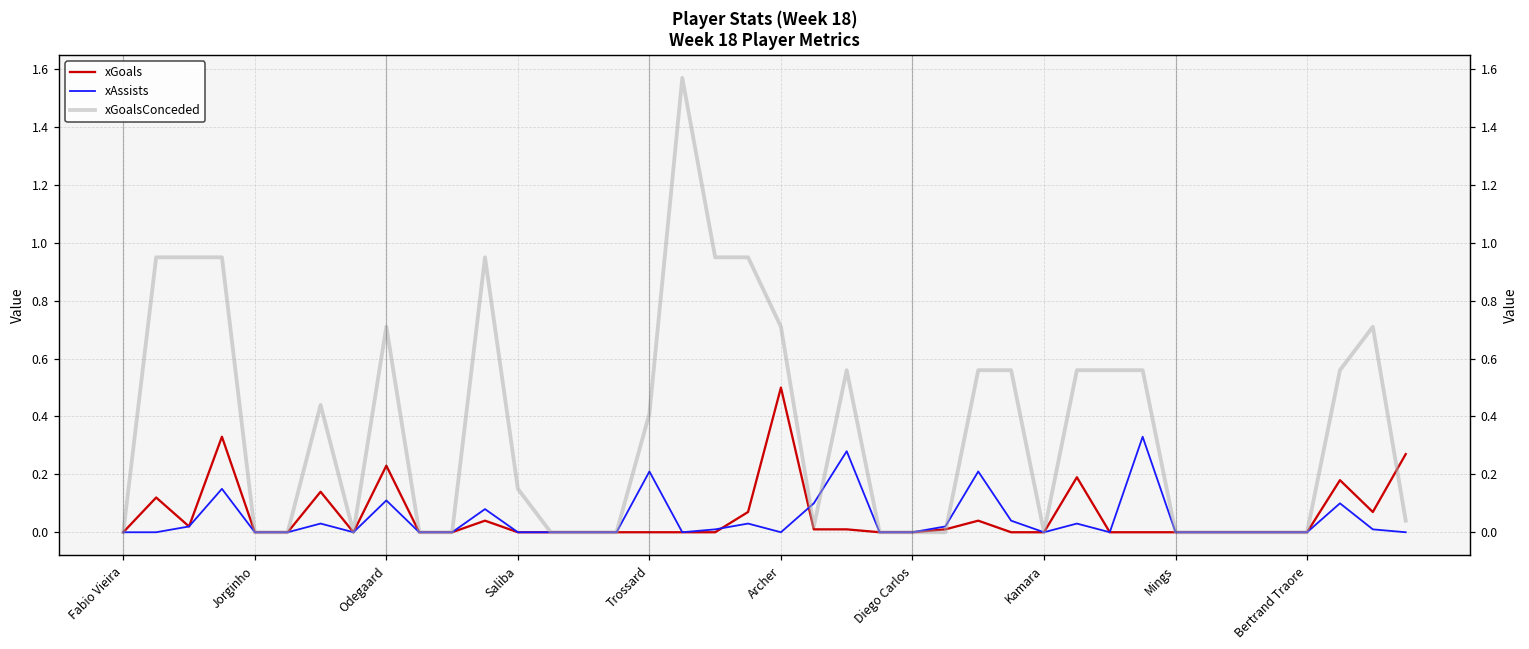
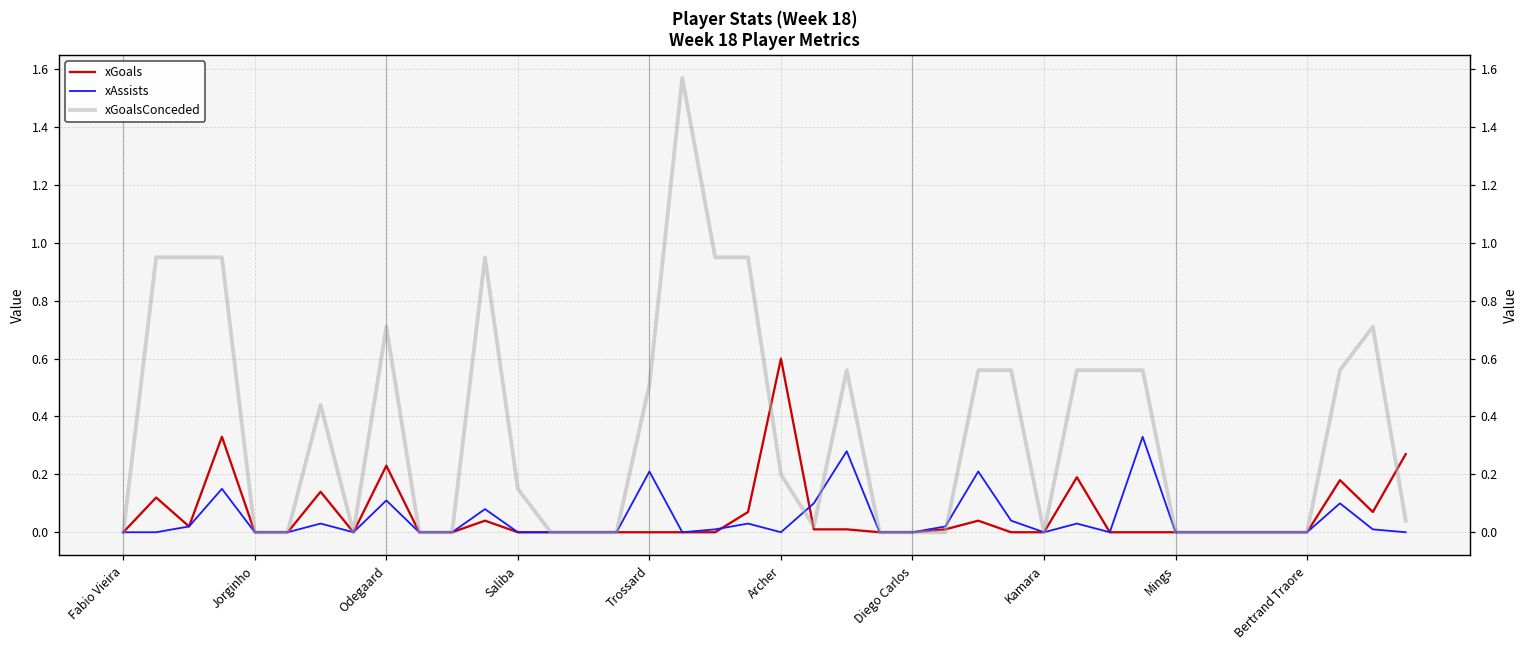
xGoalsConceded, Trossard: 0.41 -> 0.51
xGoals, Archer: 0.5 -> 0.6
xGoalsConceded, Archer: 0.71 -> 0.20
